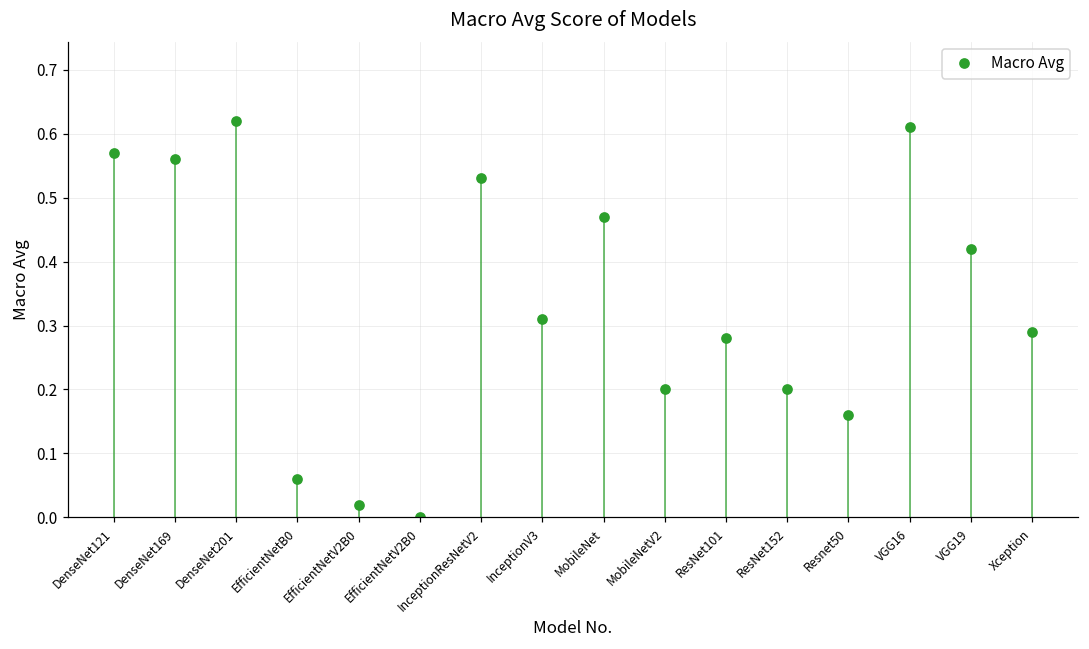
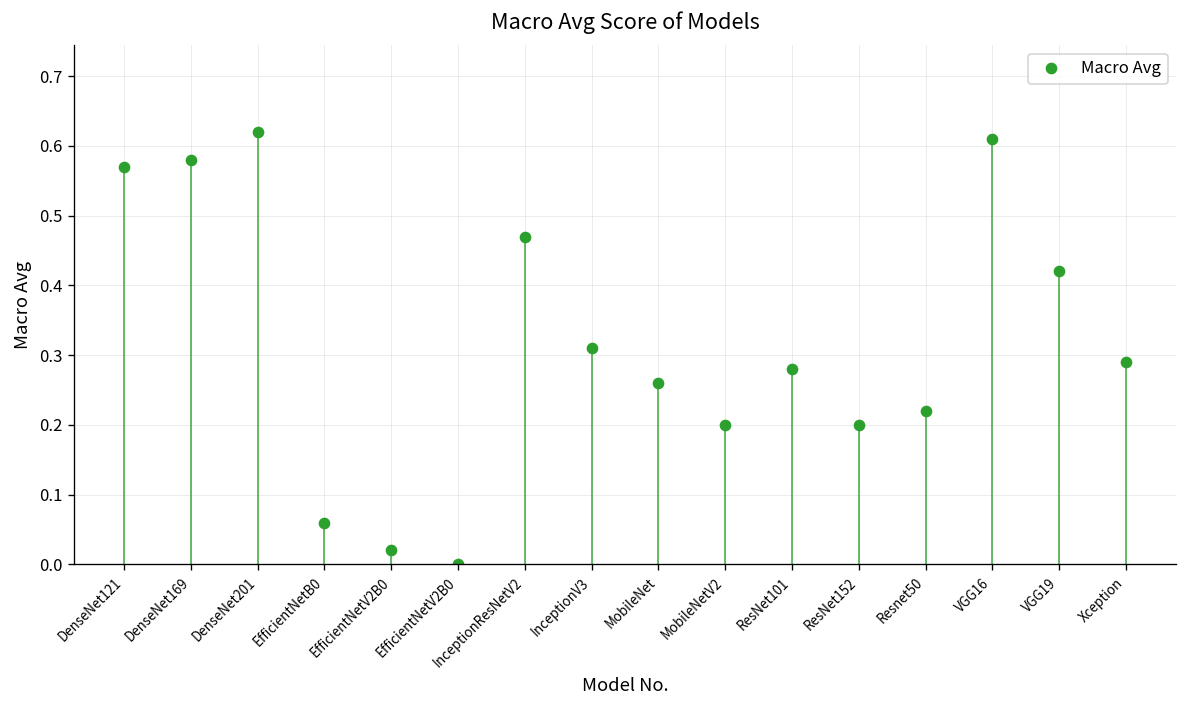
DenseNet169: 0.56 -> 0.58
InceptionResNetV2: 0.53 -> 0.47
MobileNet: 0.47 -> 0.26
Resnet50: 0.16 -> 0.22
